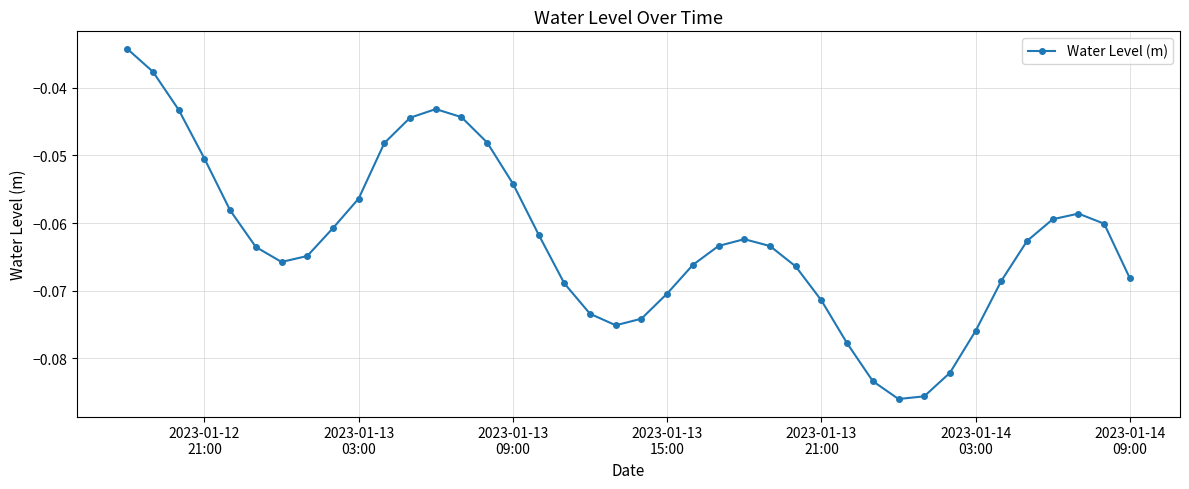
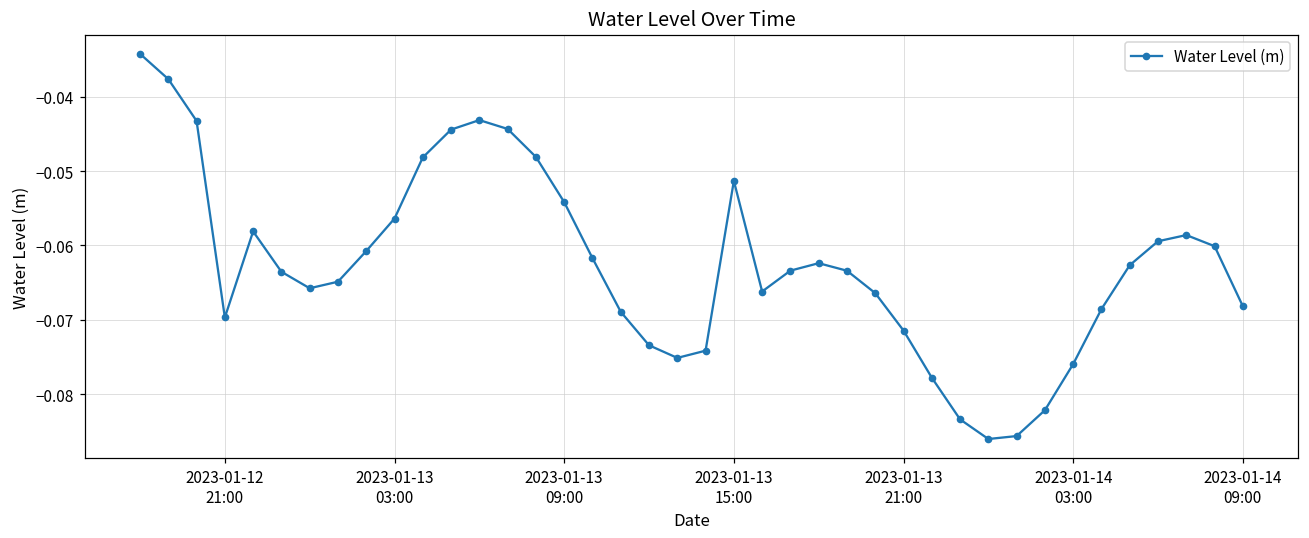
2023-01-12 21:00: -0.050 -> -0.070
2023-01-13 15:00: -0.070 -> -0.051
